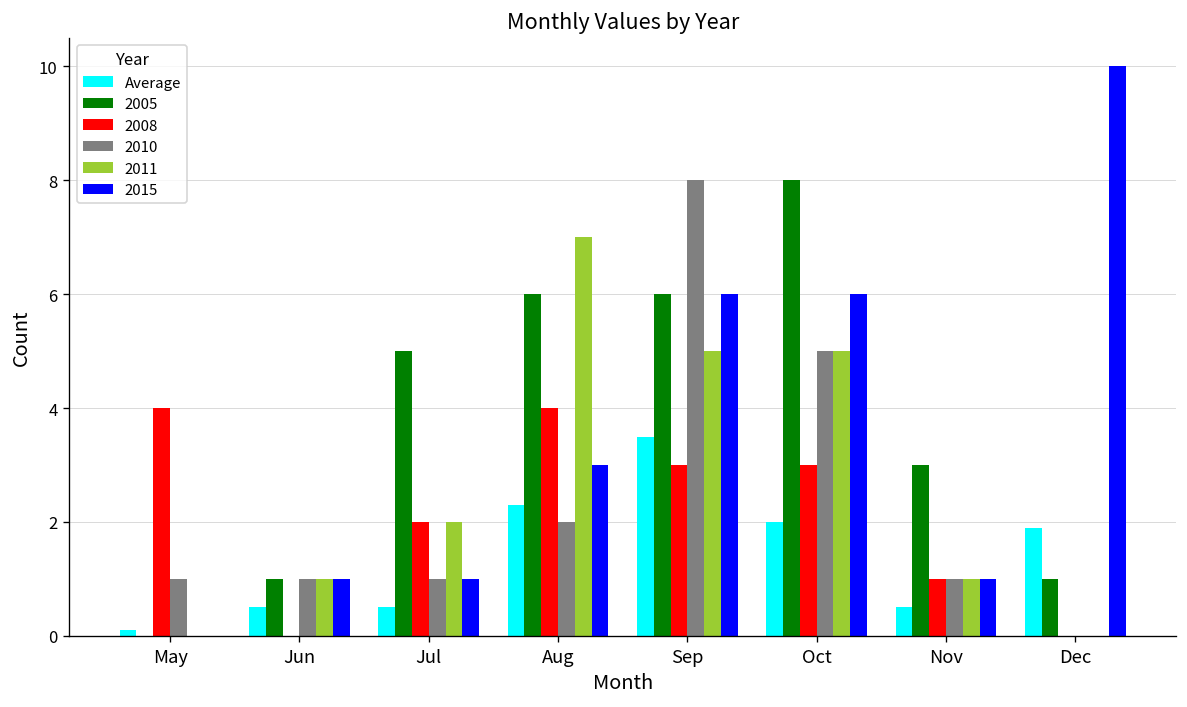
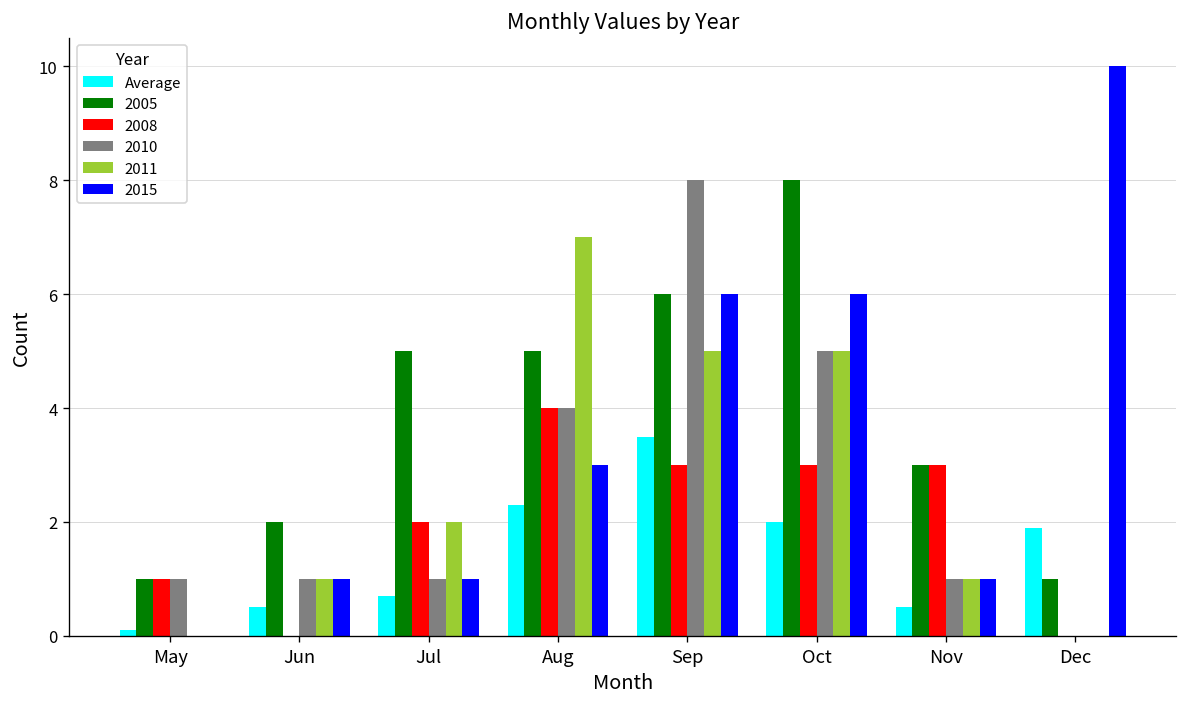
2005, May: 0 -> 1
2008, May: 4 -> 1
2005, Jun: 1 -> 2
Average, Jul: 0.5 -> 0.7
2005, Aug: 6 -> 5
2010, Aug: 2 -> 4
2008, Nov: 1 -> 3
